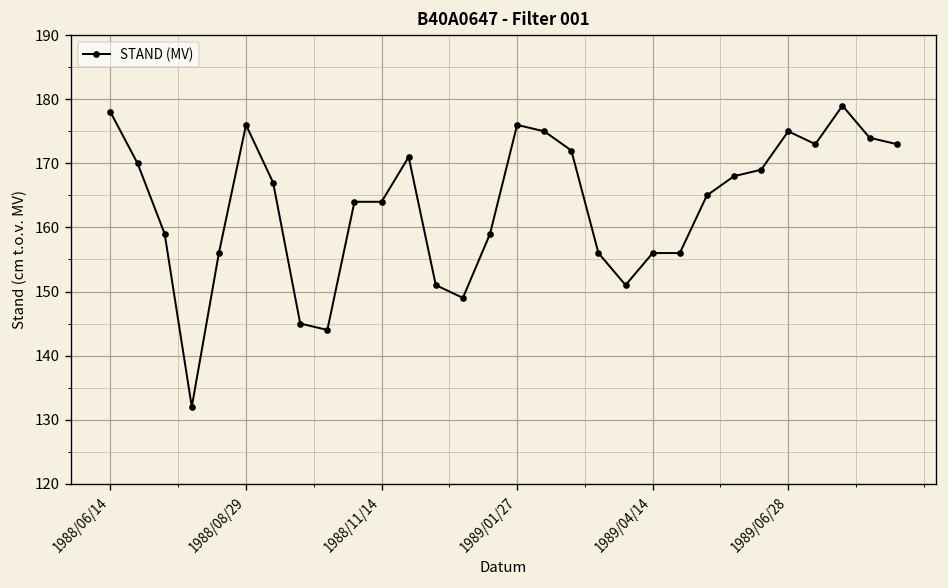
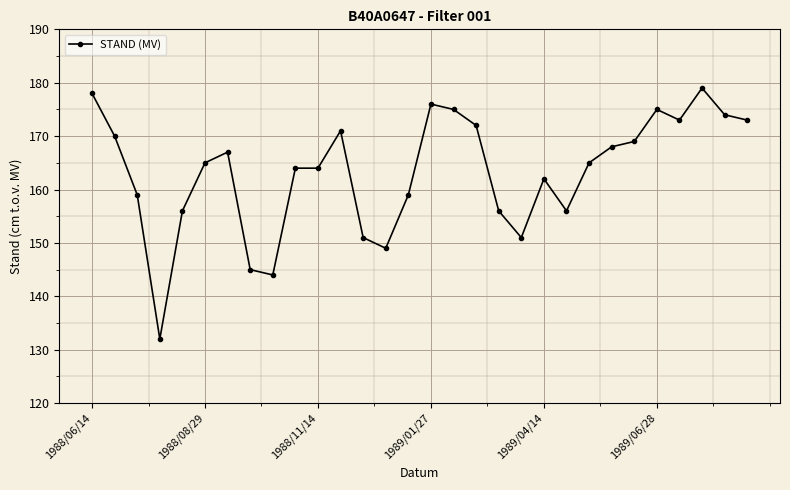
1988/08/29: 176 -> 165
1989/04/14: 156 -> 162
